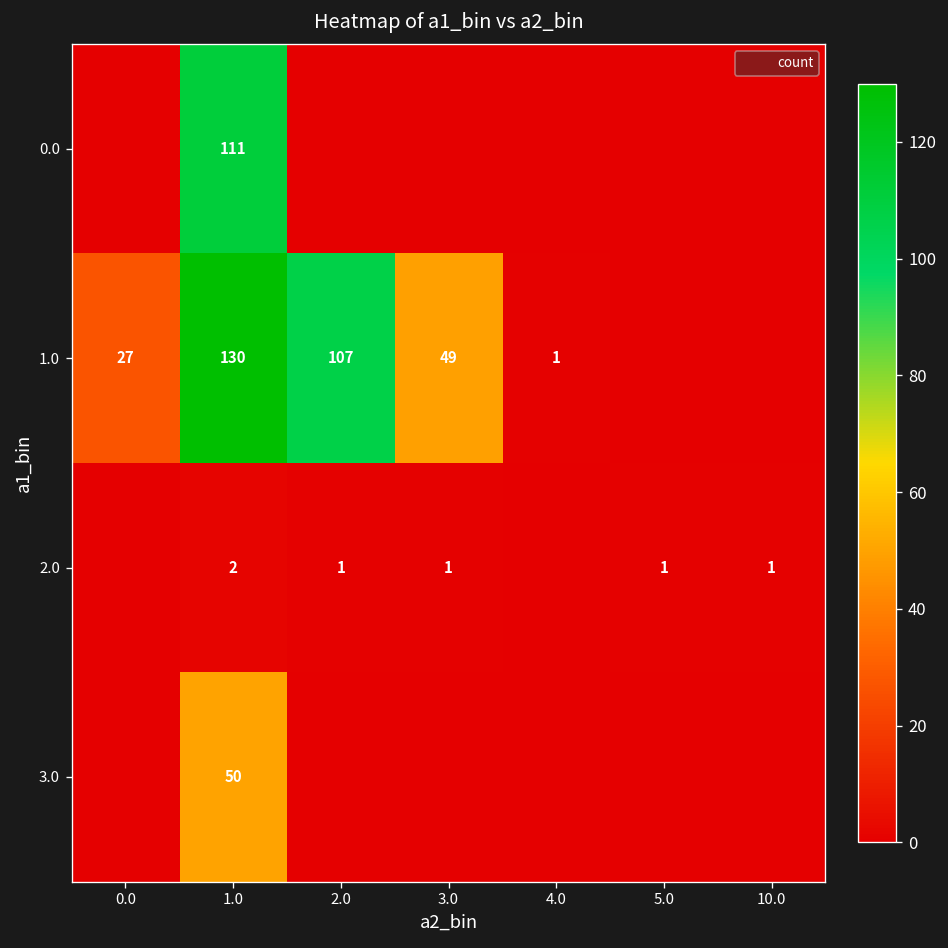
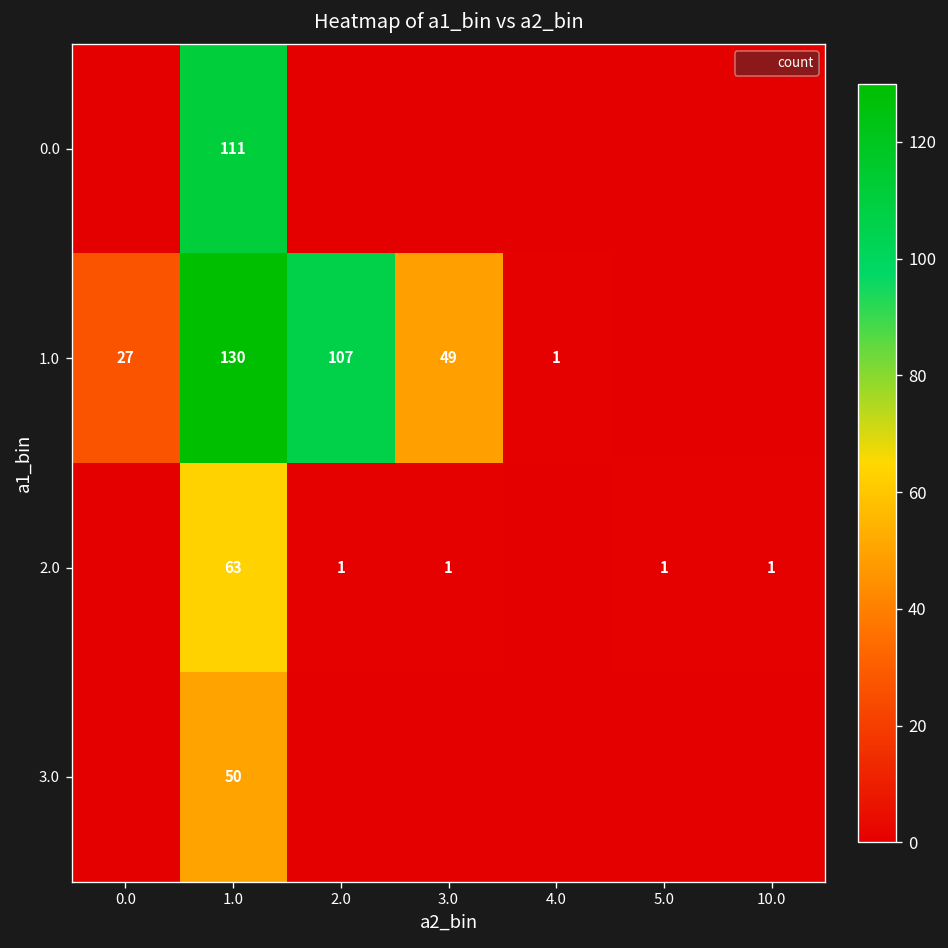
2.0, 1.0: 2 -> 63
